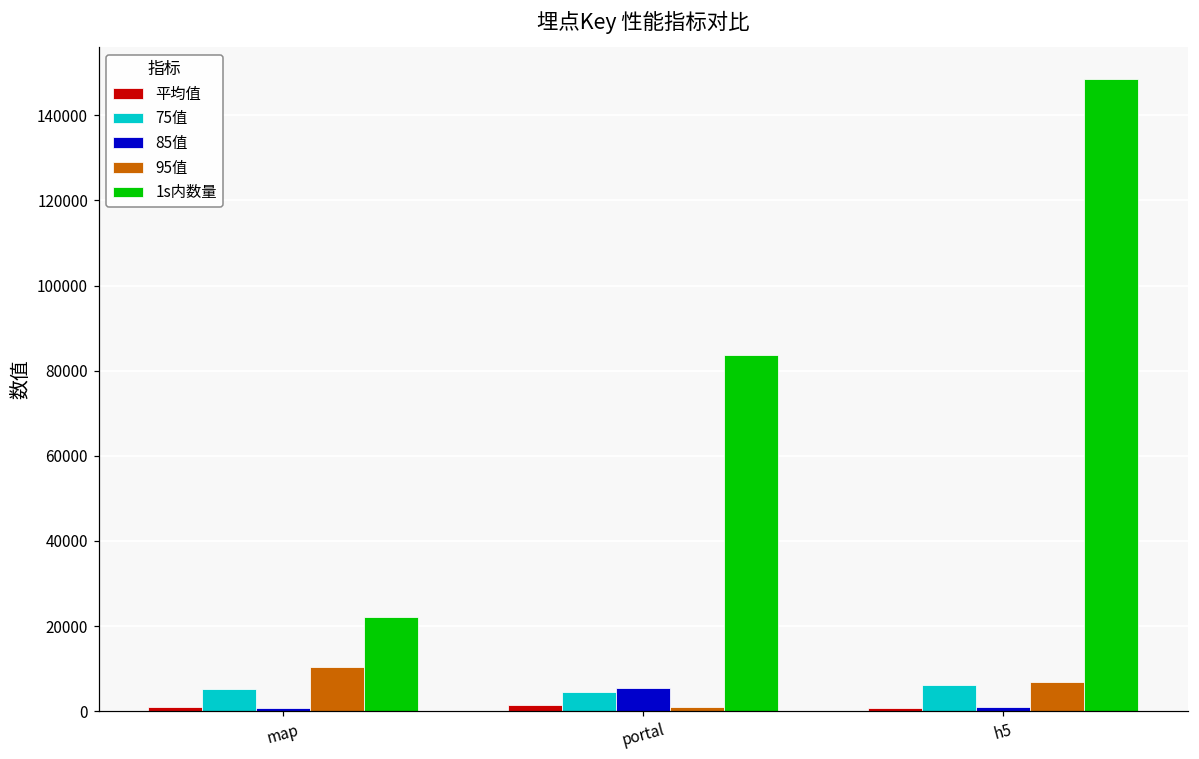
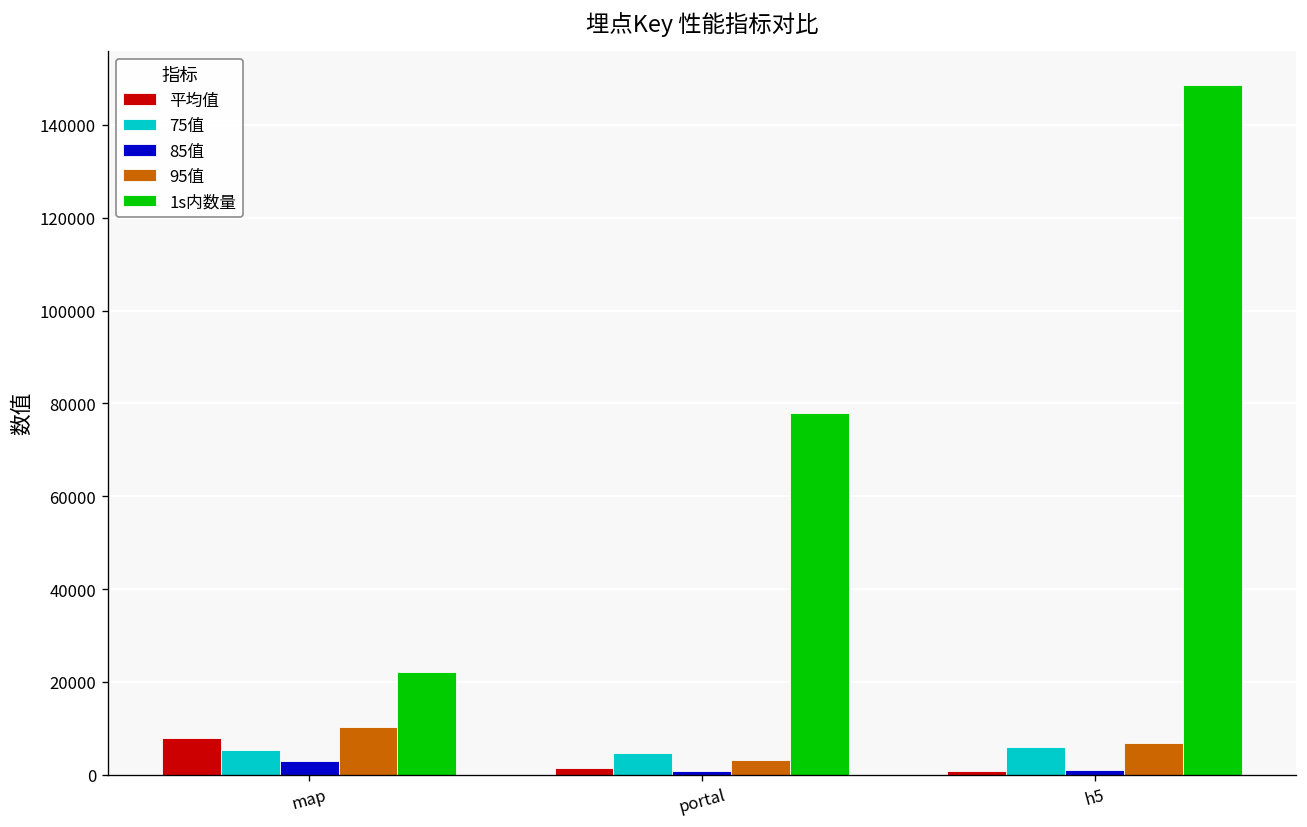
平均值, map: 1000 -> 8000
85值, map: 1000 -> 3000
85值, portal: 5000 -> 1000
95值, portal: 1000 -> 3000
1s内数量, portal: 84000 -> 78000
